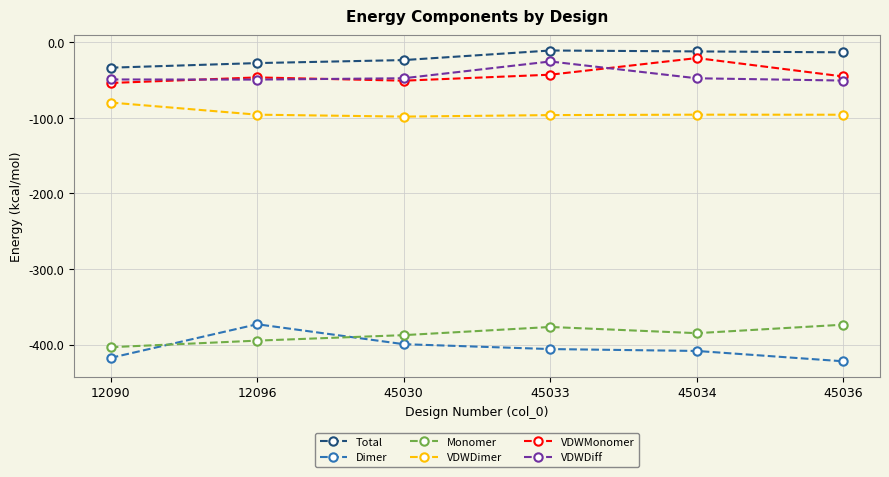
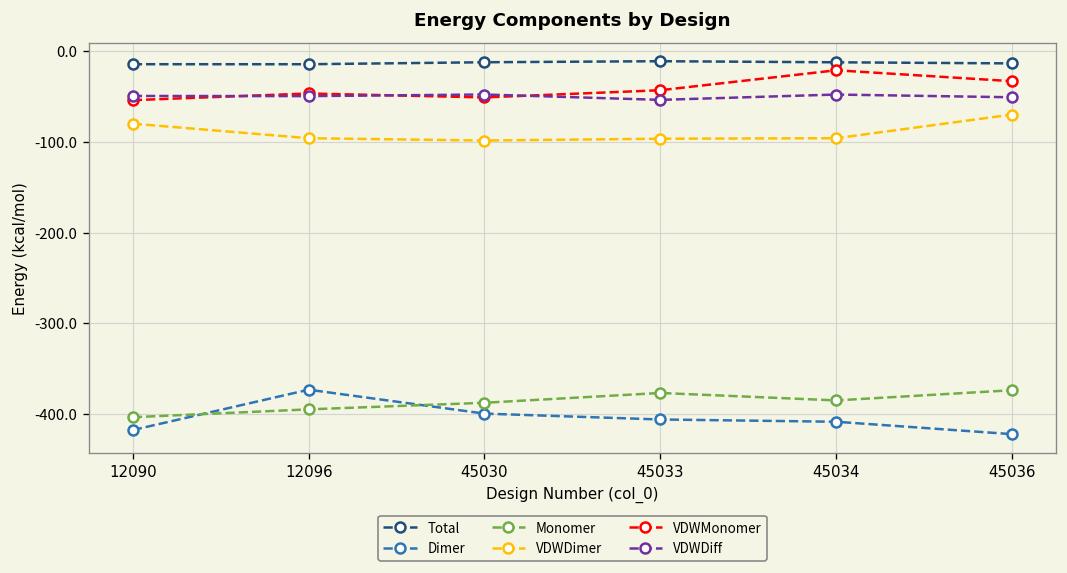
Total, 12090: -30 -> -10
Total, 12096: -30 -> -10
Total, 45030: -20 -> -10
VDWDiff, 45033: -30 -> -50
VDWDimer, 45036: -100 -> -70
VDWMonomer, 45036: -50 -> -30
